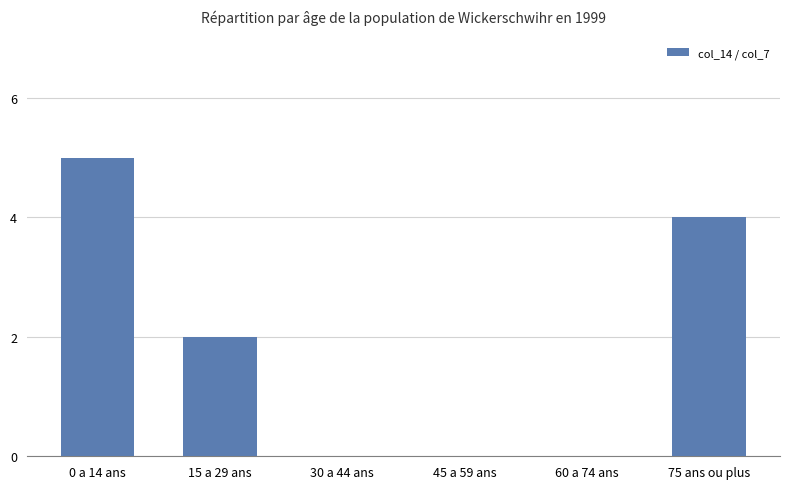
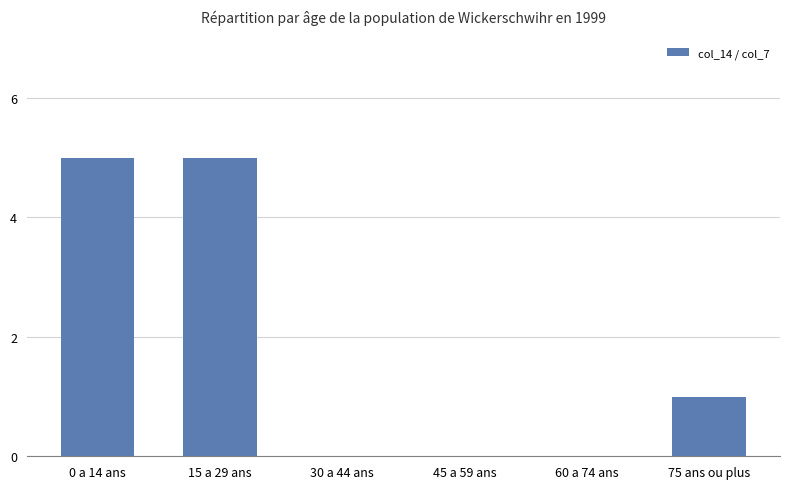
15 a 29 ans: 2 -> 5
75 ans ou plus: 4 -> 1
